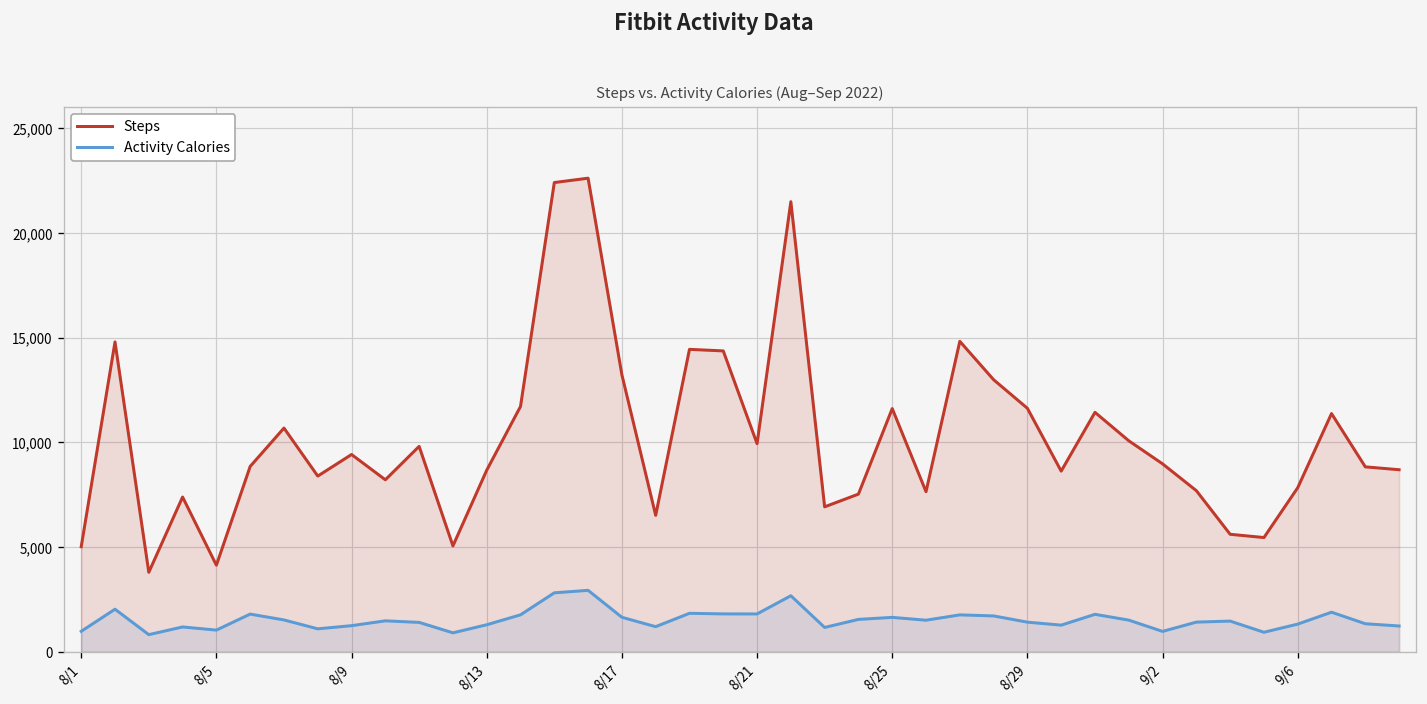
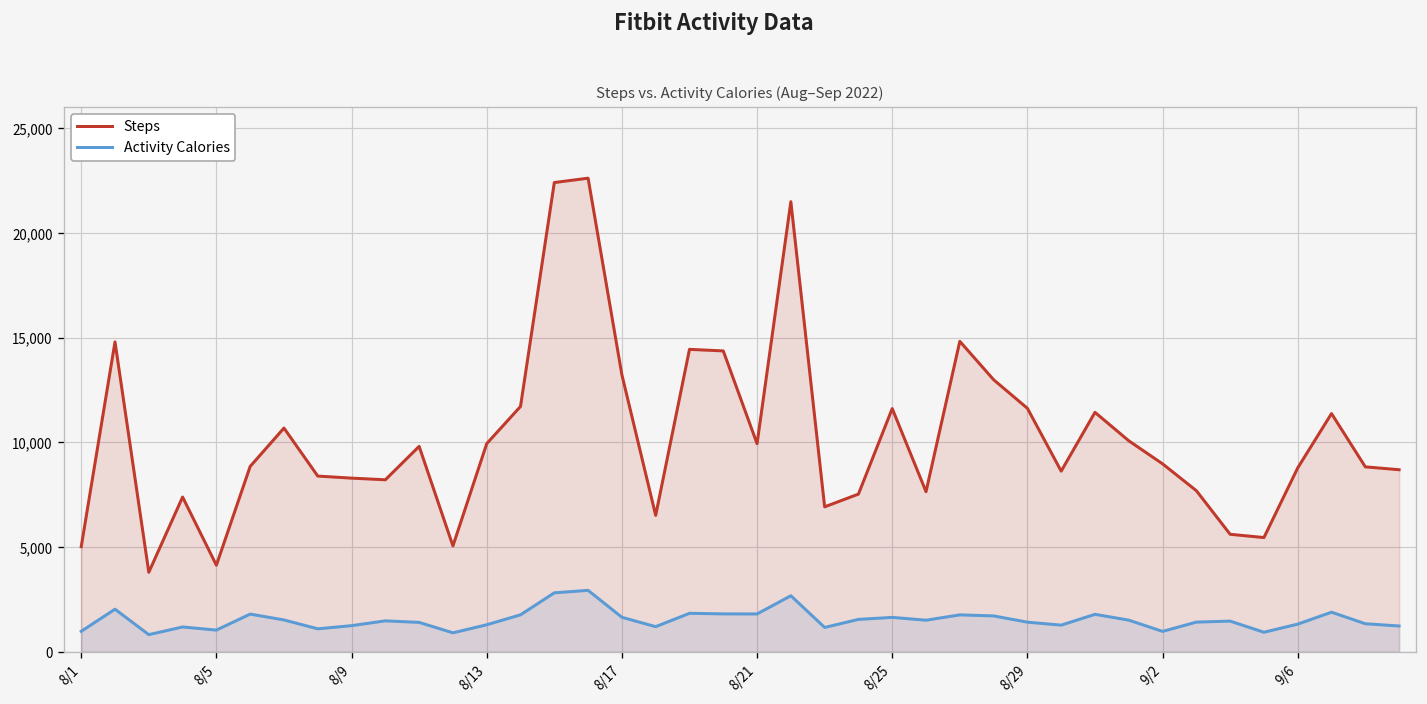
Steps, 8/9: 9,400 -> 8,300
Steps, 8/13: 8,700 -> 9,900
Steps, 9/6: 7,800 -> 8,800
